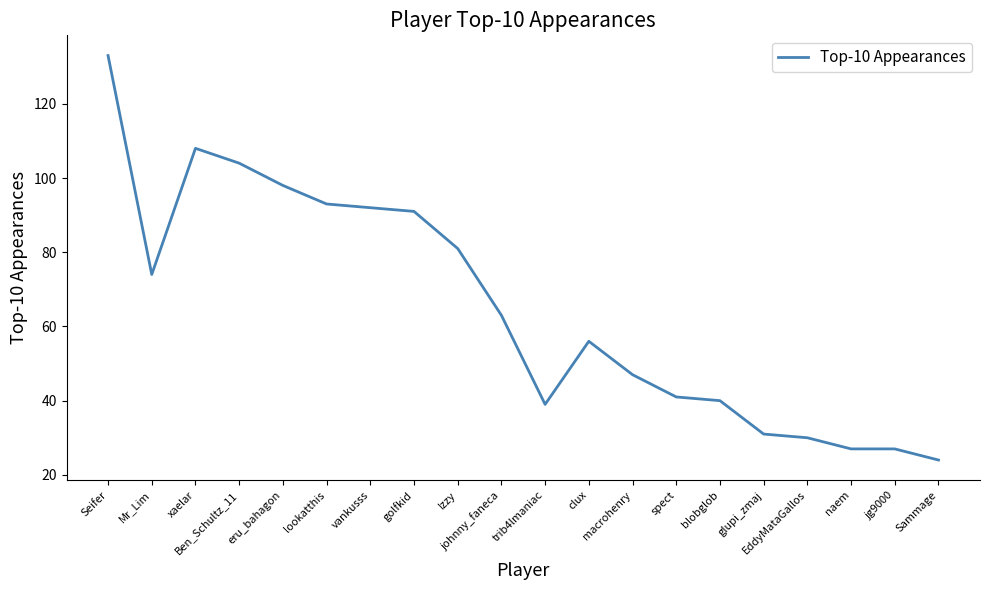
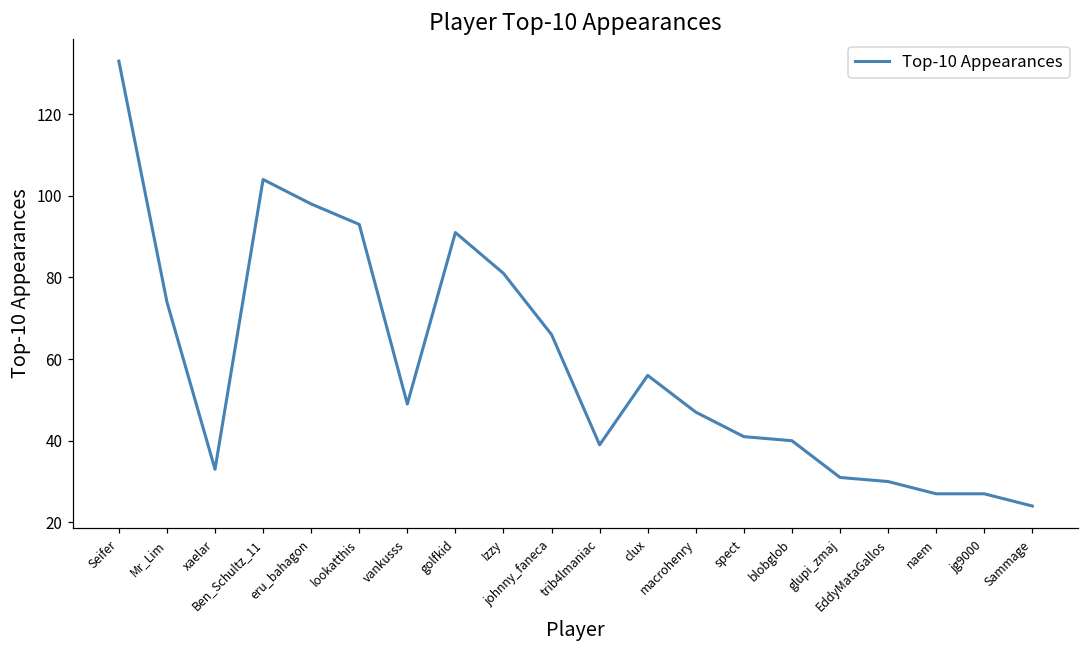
xaelar: 108 -> 33
vankusss: 92 -> 49
johnny_faneca: 63 -> 66
